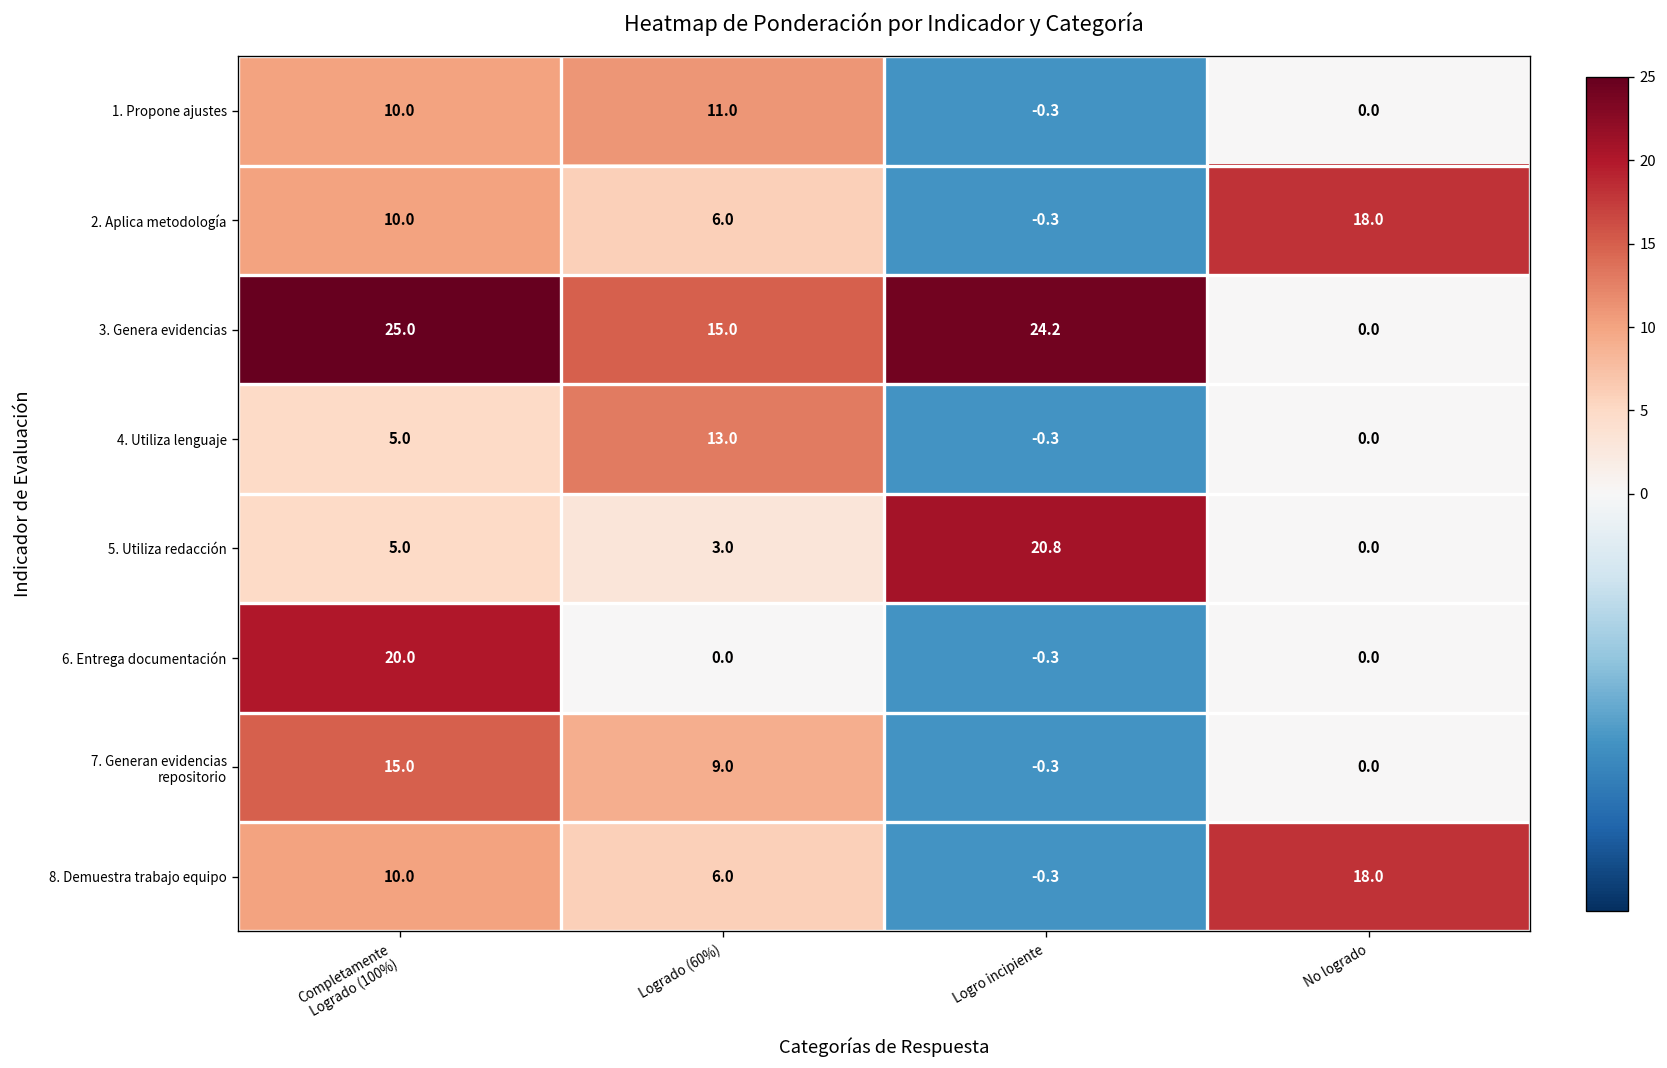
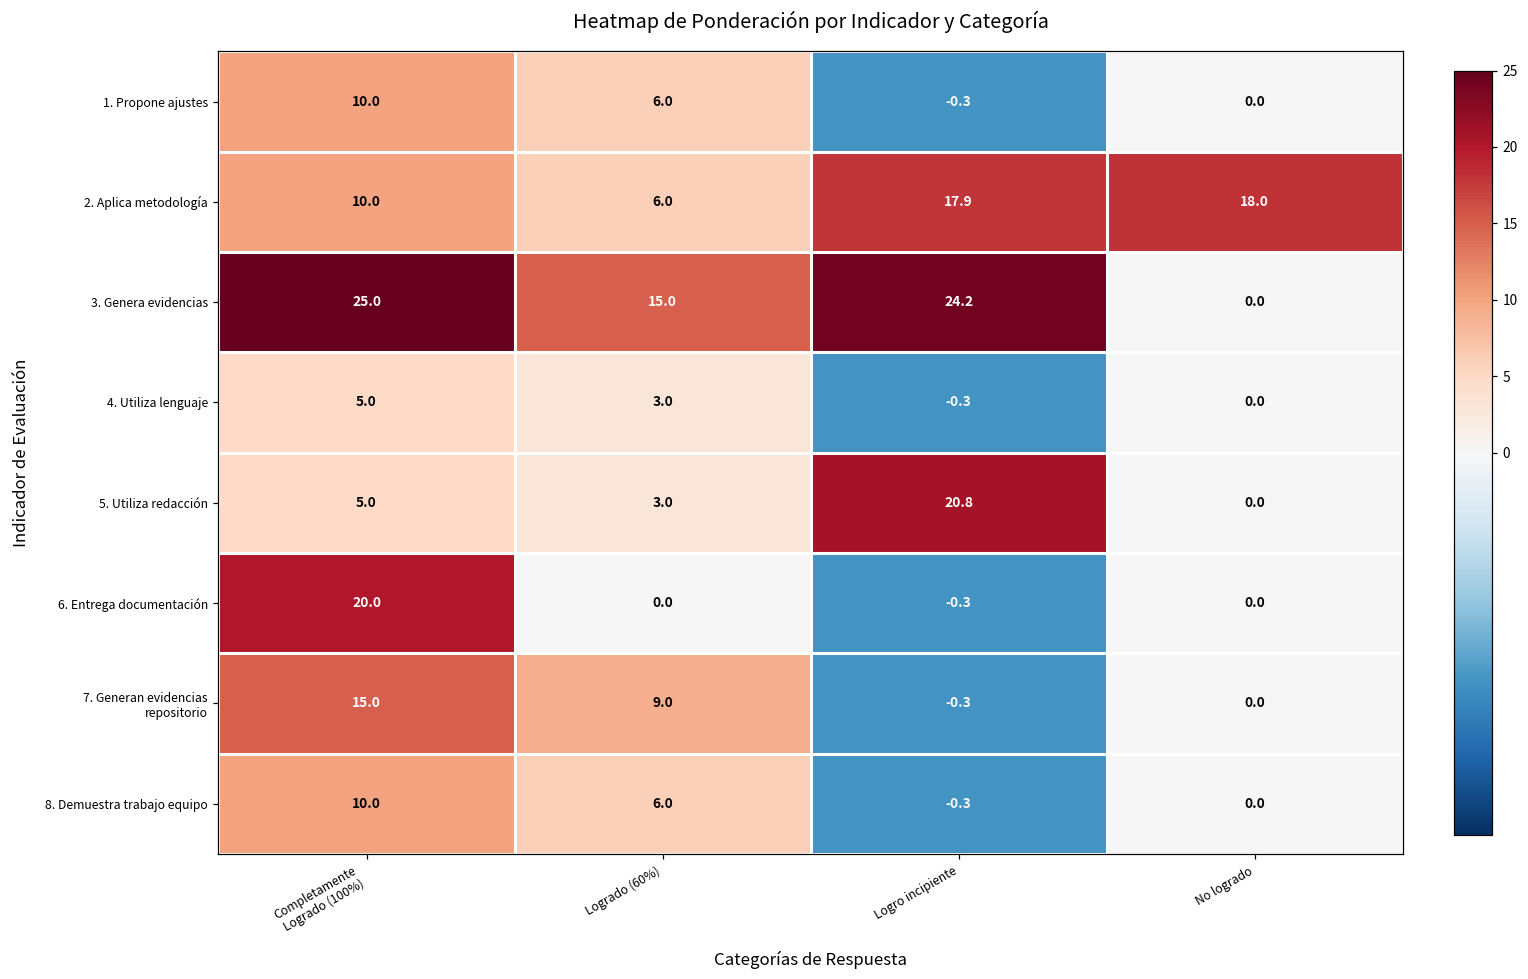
1. Propone ajustes, Logrado (60%): 11.0 -> 6.0
2. Aplica metodología, Logro incipiente: -0.3 -> 17.9
4. Utiliza lenguaje, Logrado (60%): 13.0 -> 3.0
8. Demuestra trabajo equipo, No logrado: 18.0 -> 0.0
